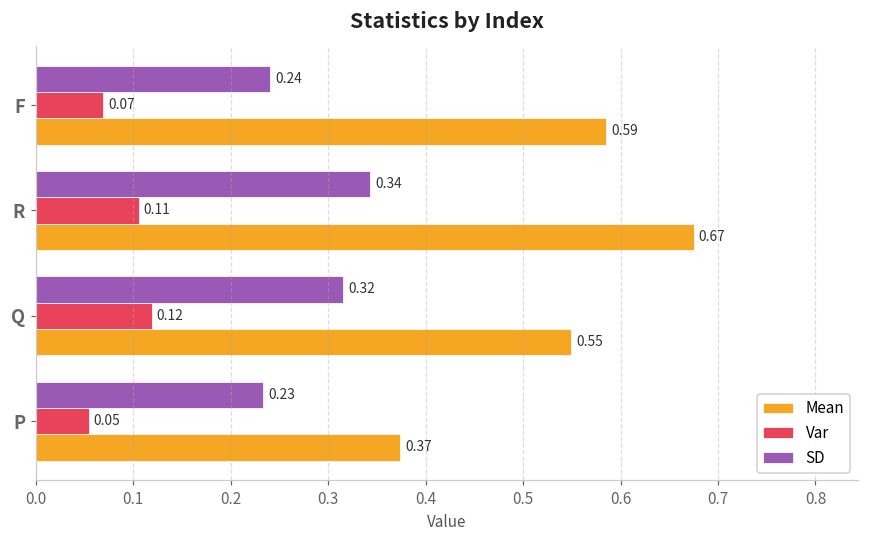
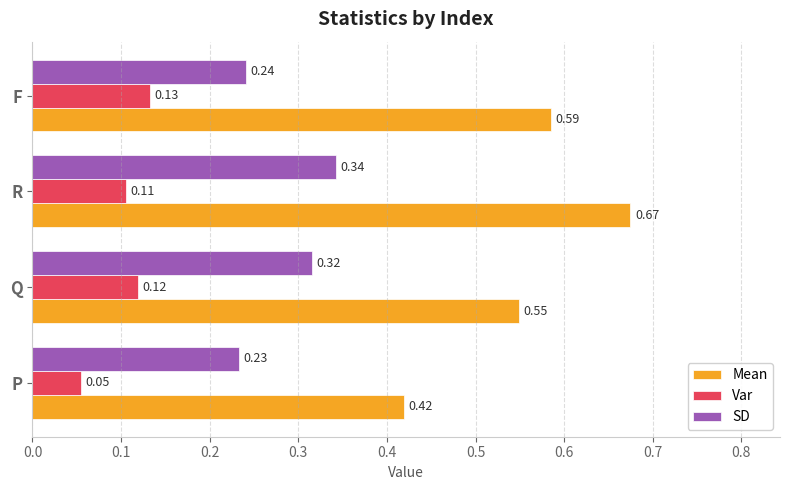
Var, F: 0.07 -> 0.13
Mean, P: 0.37 -> 0.42
